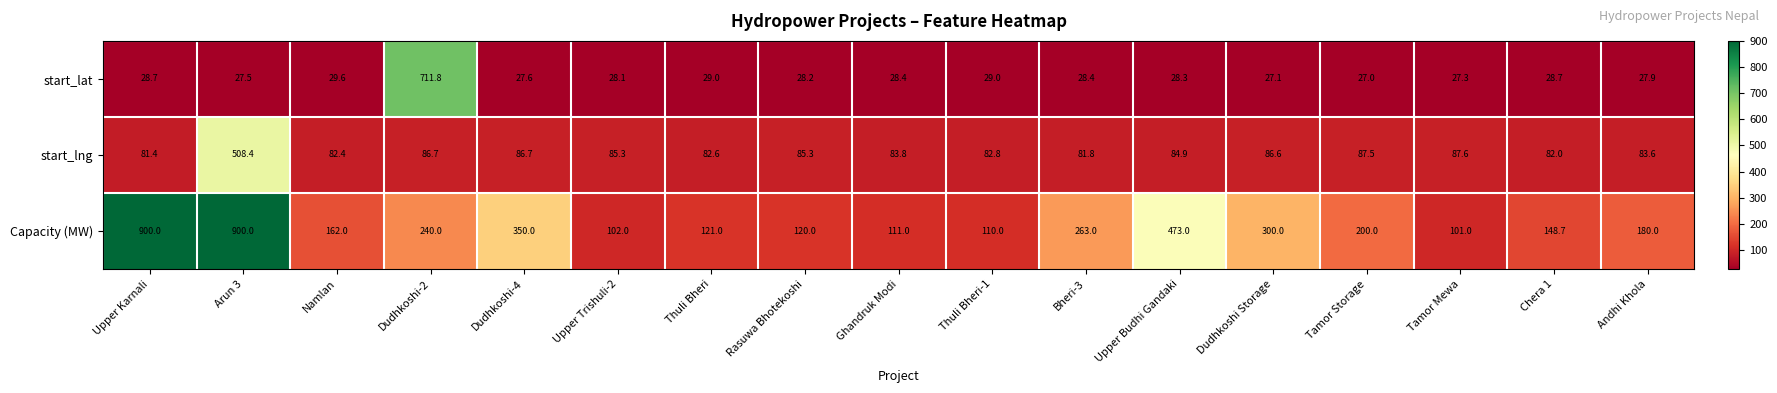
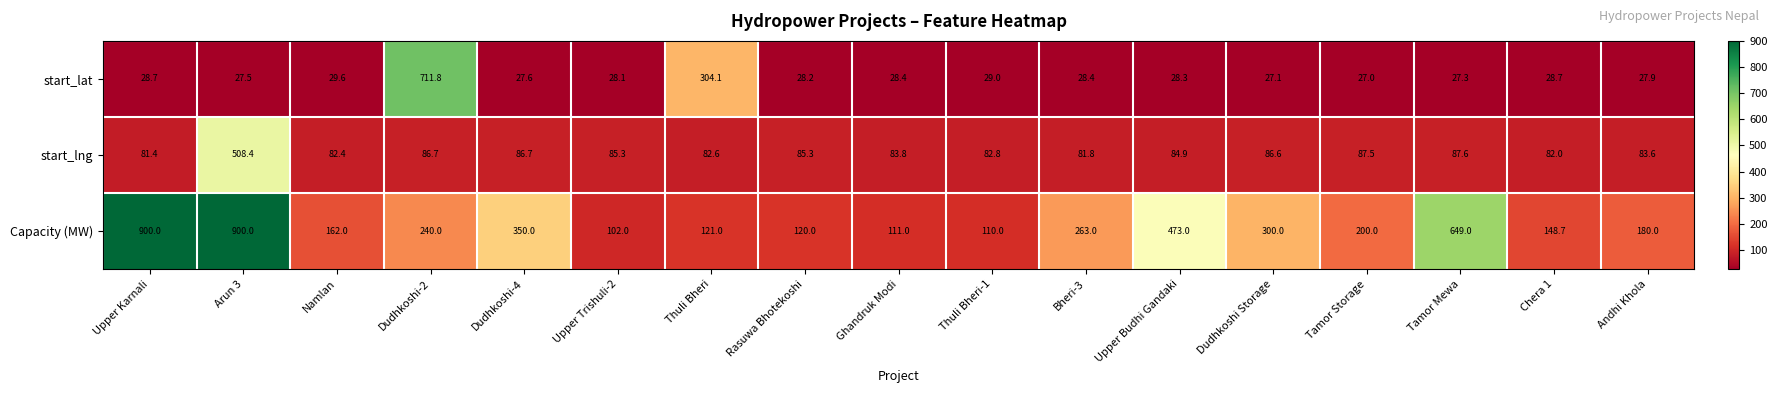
start_lat, Thuli Bheri: 29.0 -> 304.1
Capacity (MW), Tamor Mewa: 101.0 -> 649.0
